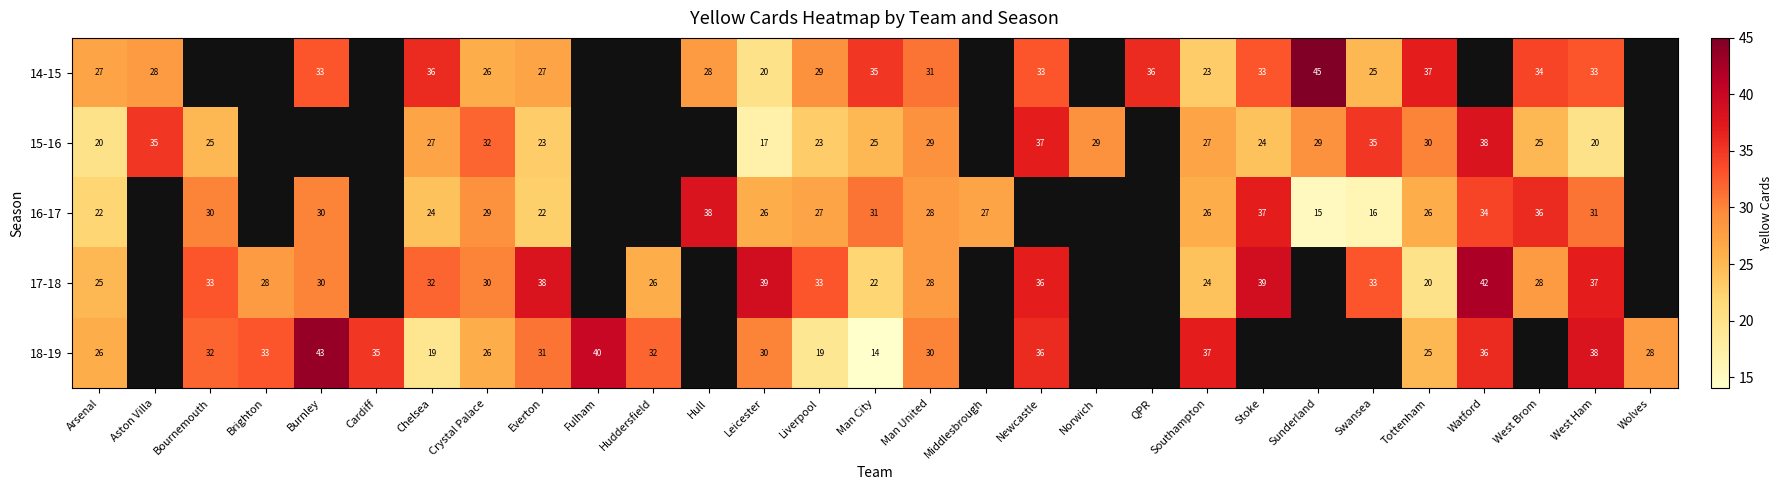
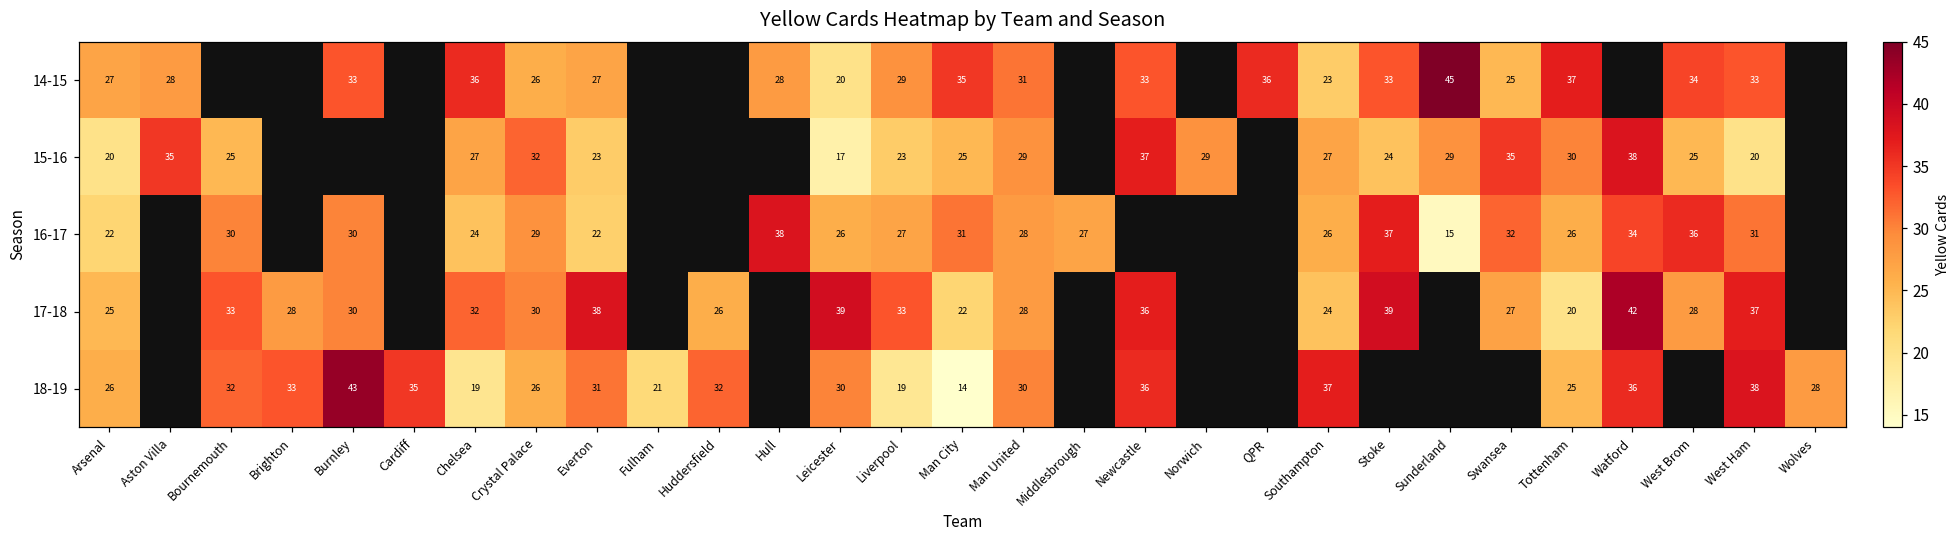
16-17, Swansea: 16 -> 32
17-18, Swansea: 33 -> 27
18-19, Fulham: 40 -> 21
